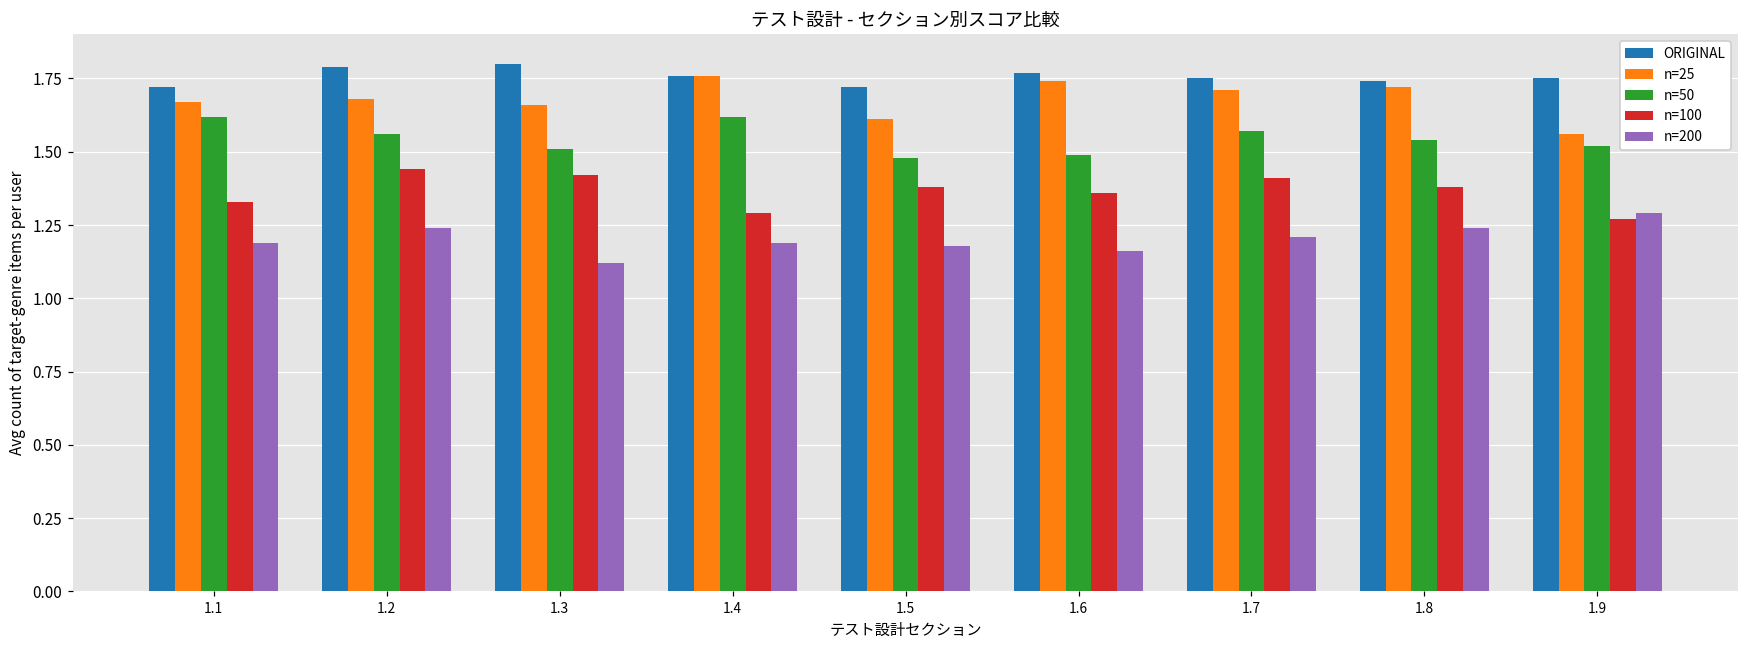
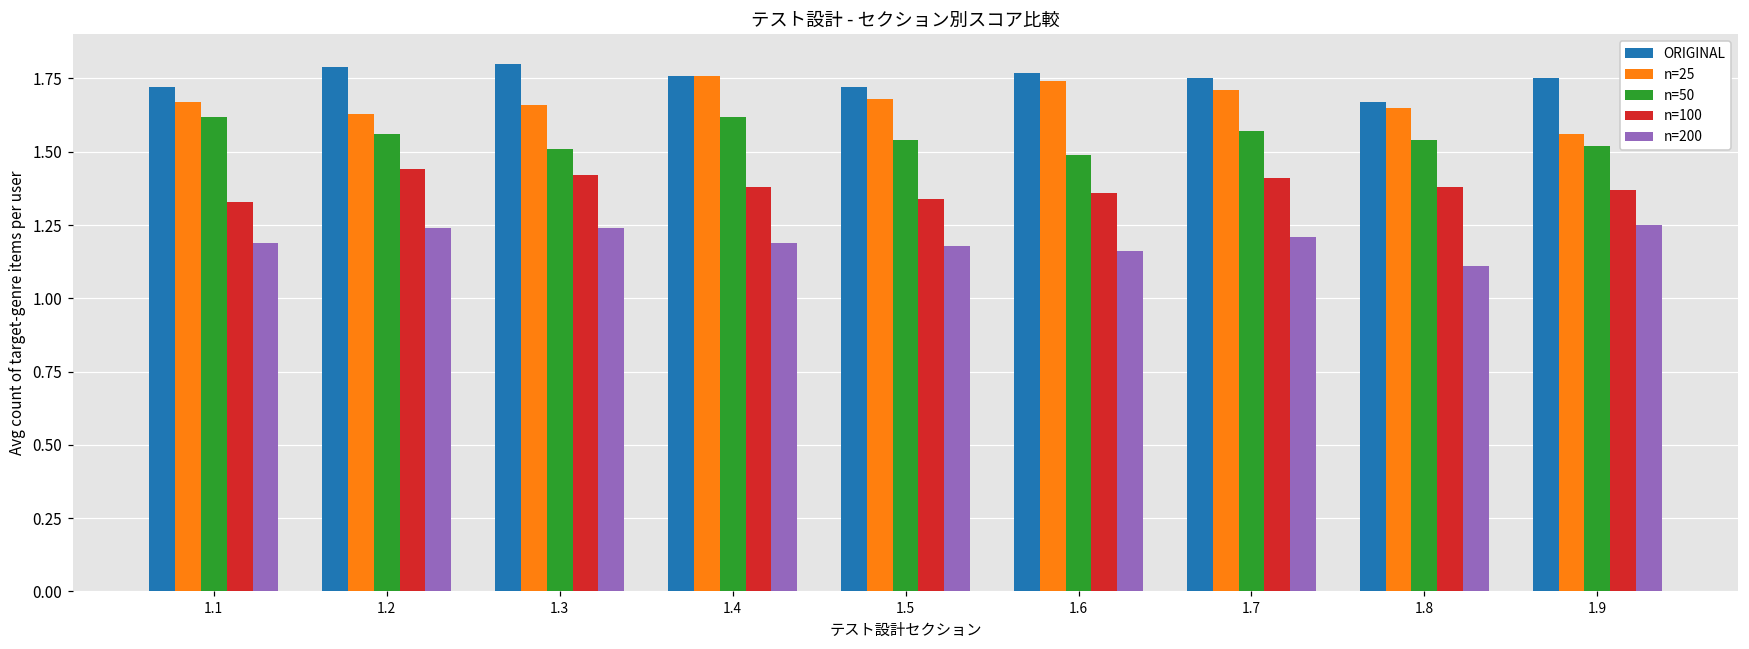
n=25, 1.2: 1.68 -> 1.63
n=200, 1.3: 1.12 -> 1.24
n=100, 1.4: 1.29 -> 1.38
n=25, 1.5: 1.61 -> 1.68
n=50, 1.5: 1.48 -> 1.54
n=100, 1.5: 1.38 -> 1.34
ORIGINAL, 1.8: 1.74 -> 1.67
n=25, 1.8: 1.72 -> 1.65
n=200, 1.8: 1.24 -> 1.11
n=100, 1.9: 1.27 -> 1.37
n=200, 1.9: 1.29 -> 1.25
